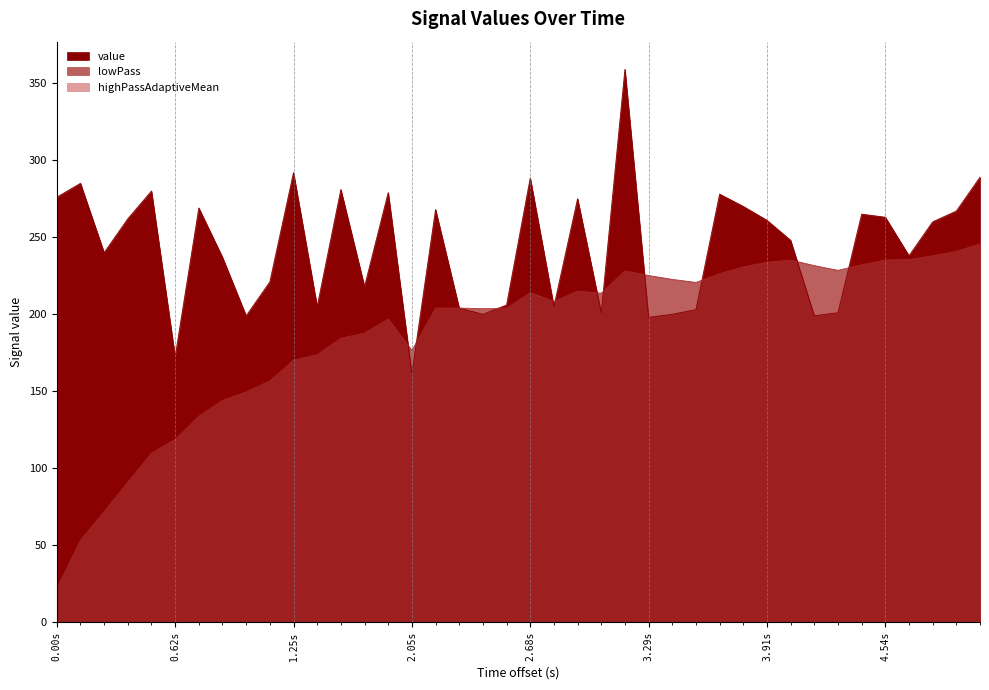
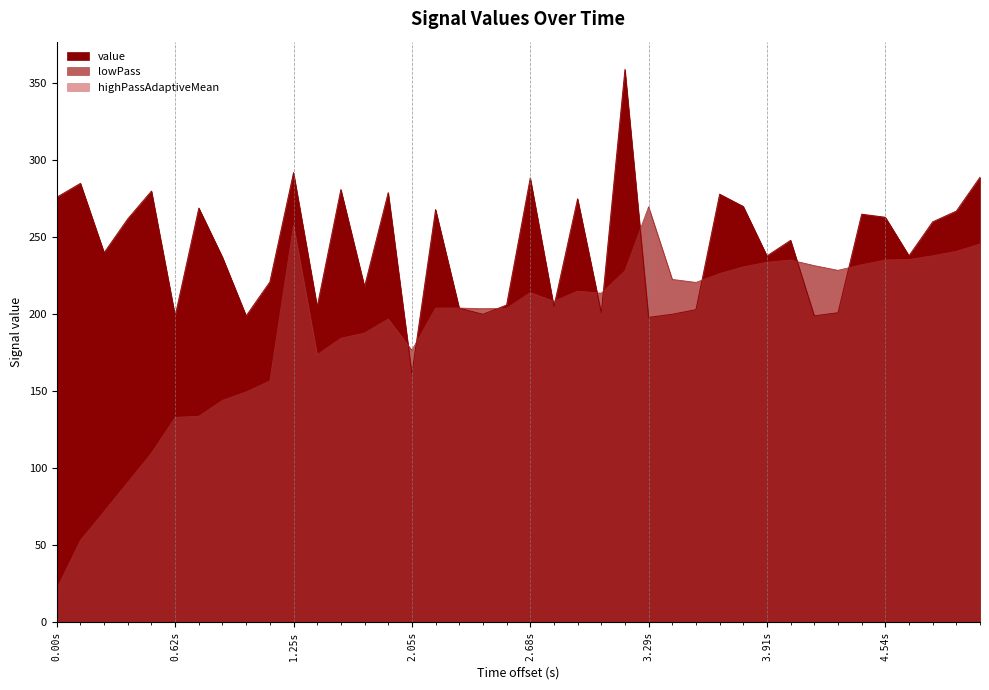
value, 0.62s: 172 -> 199
lowPass, 0.62s: 119 -> 133
lowPass, 1.25s: 170 -> 258
lowPass, 3.29s: 225 -> 270
value, 3.91s: 261 -> 238
